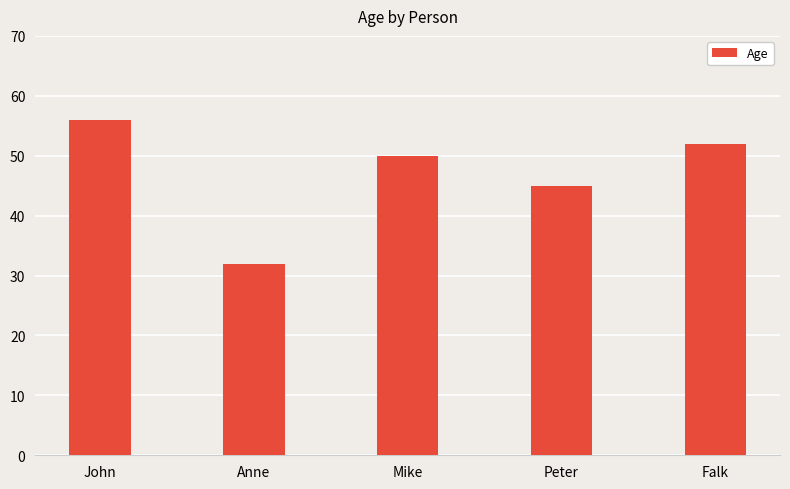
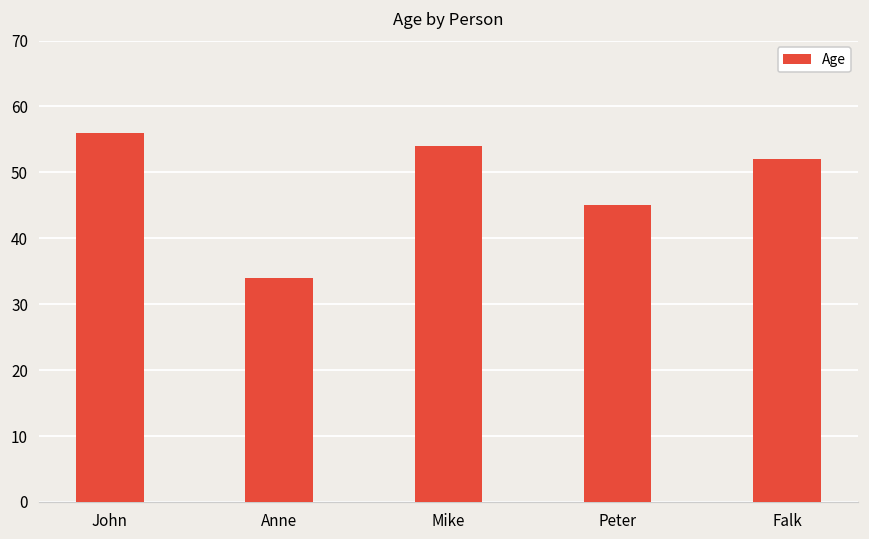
Anne: 32 -> 34
Mike: 50 -> 54
